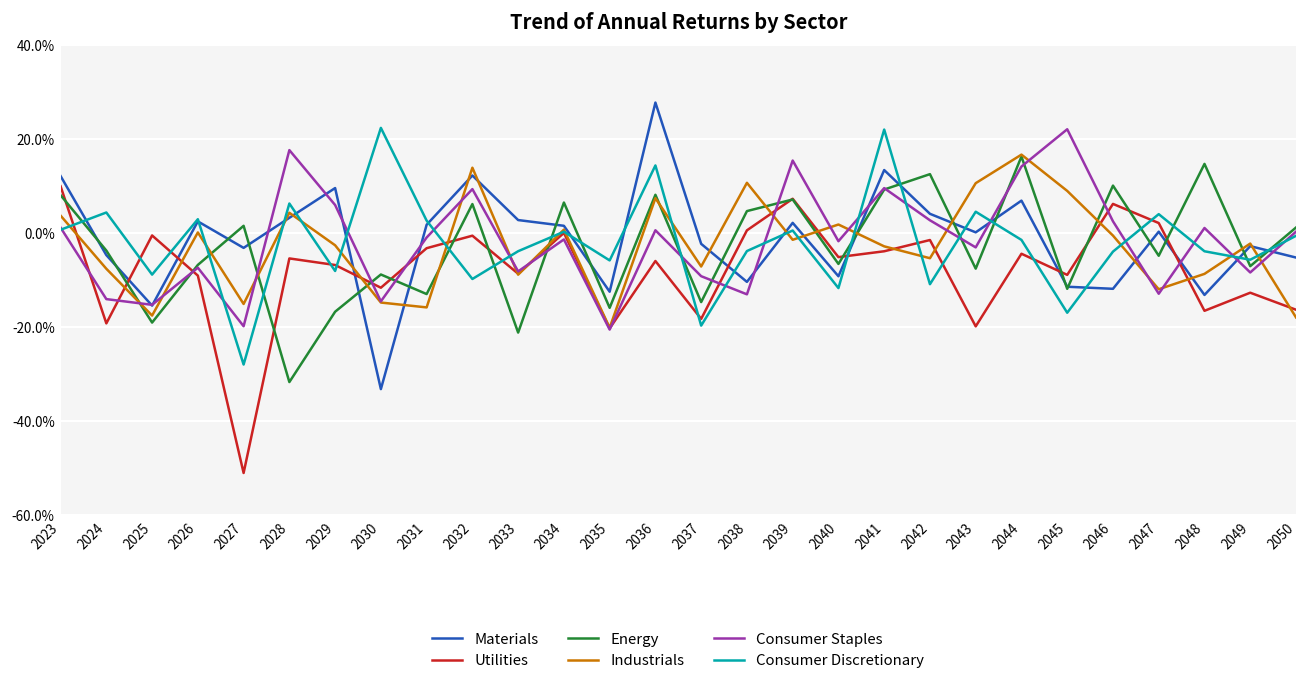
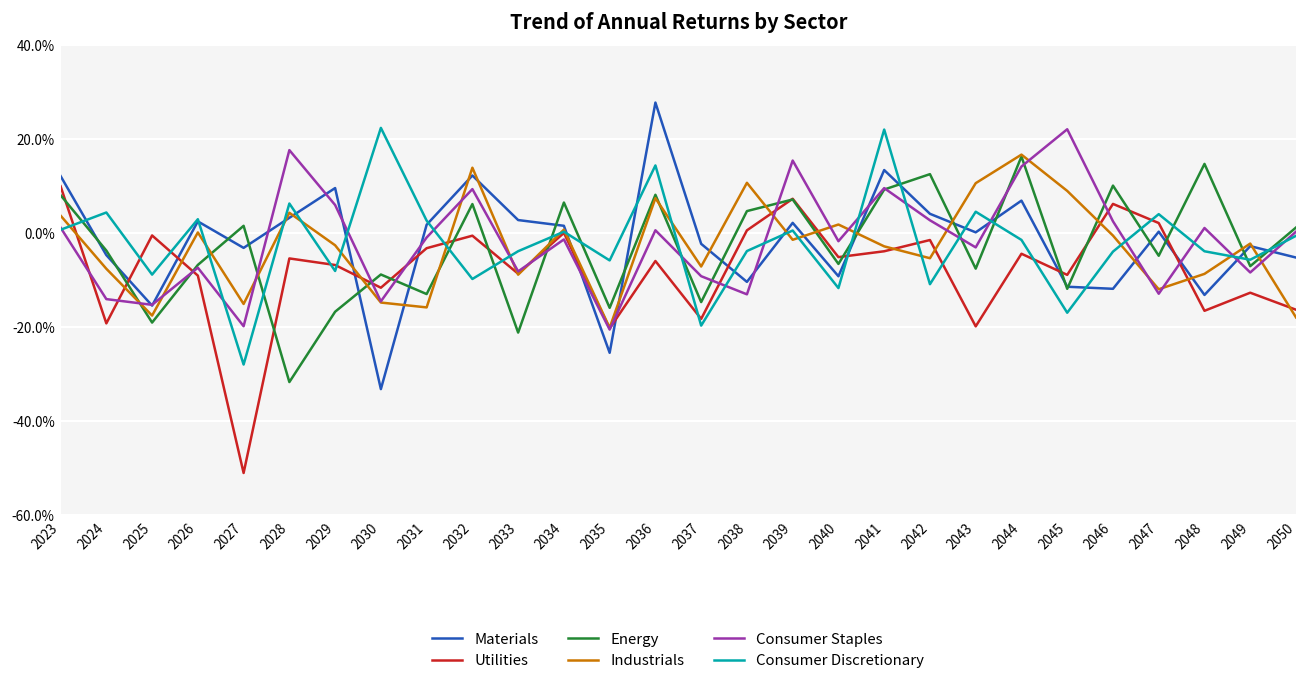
Materials, 2035: -12% -> -25%
